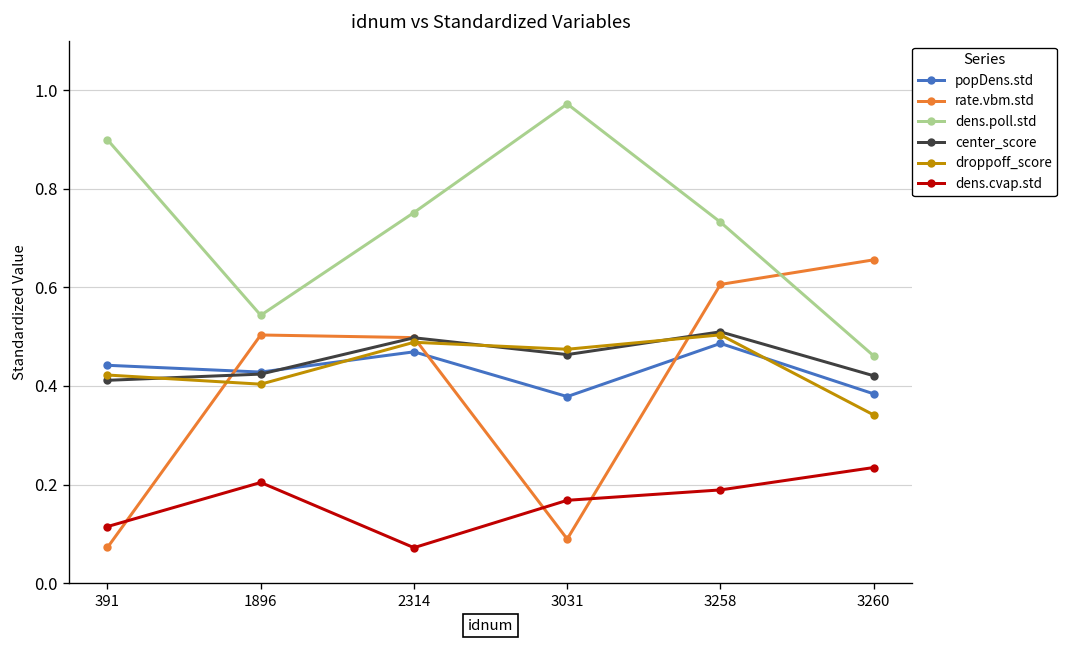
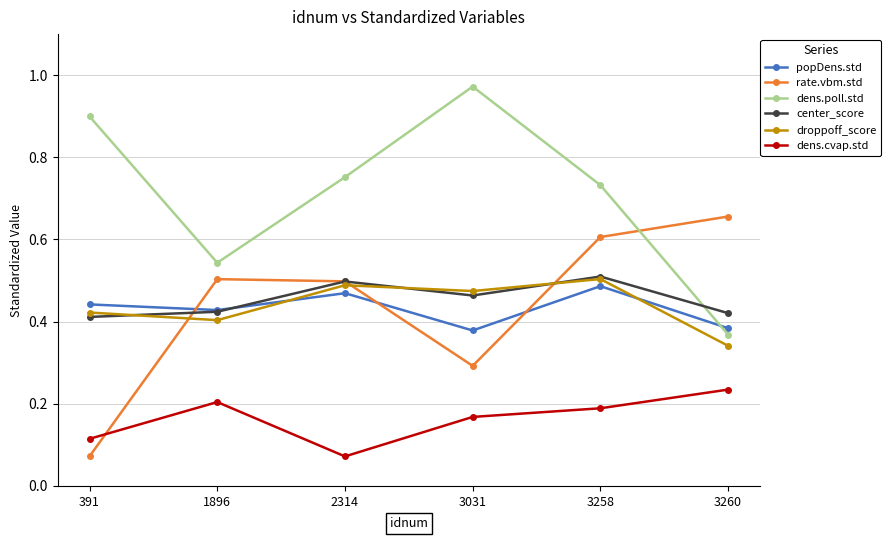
rate.vbm.std, 3031: 0.09 -> 0.29
dens.poll.std, 3260: 0.46 -> 0.37
